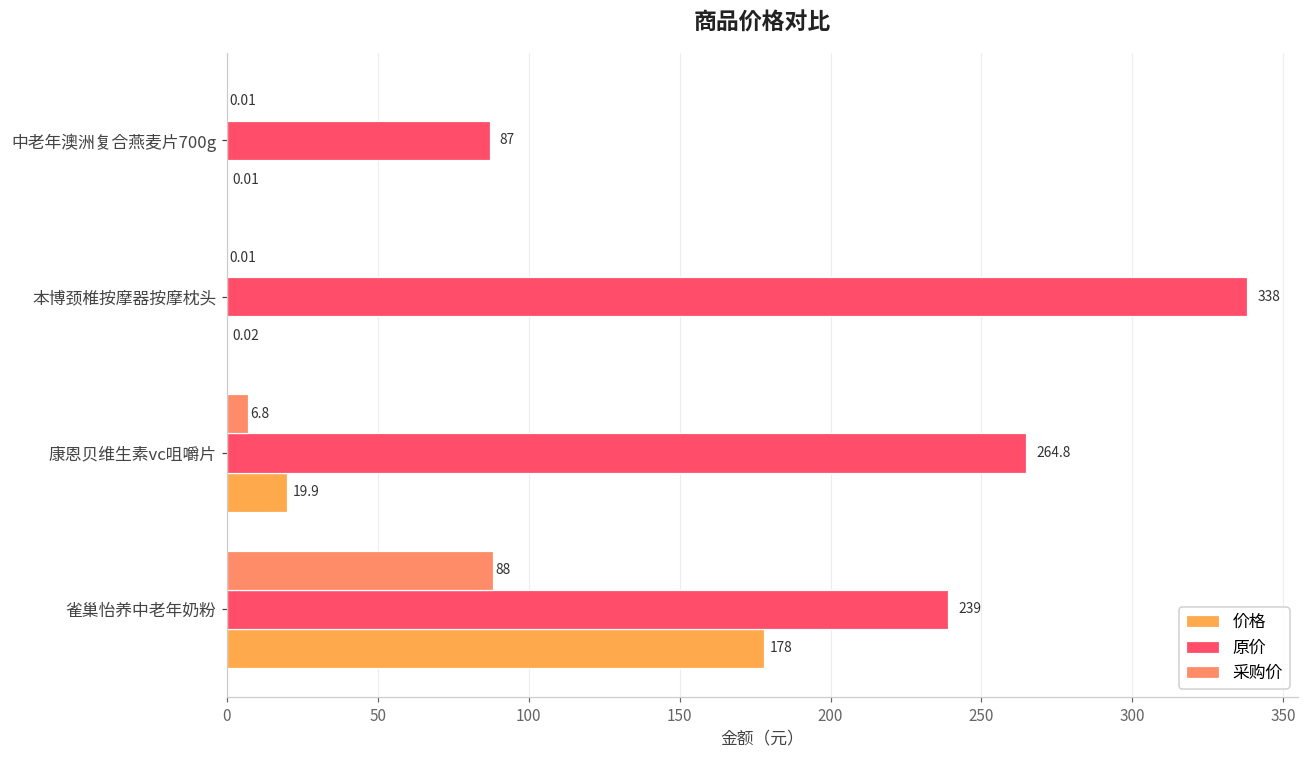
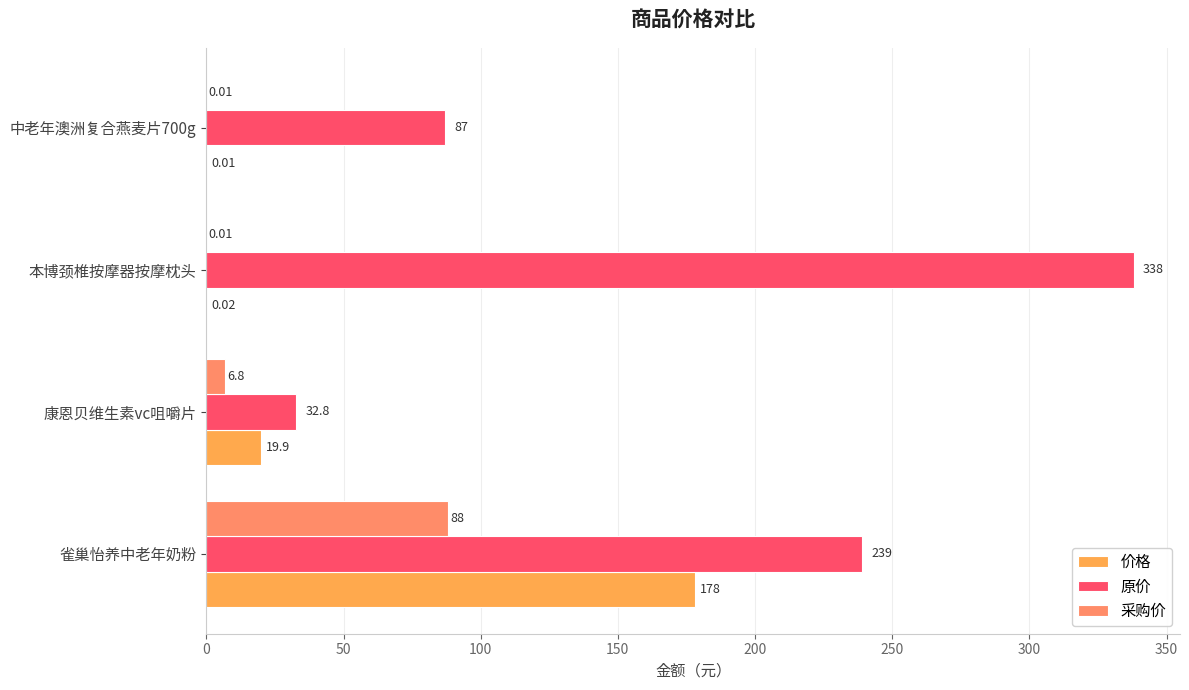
原价, 康恩贝维生素vc咀嚼片: 264.8 -> 32.8
